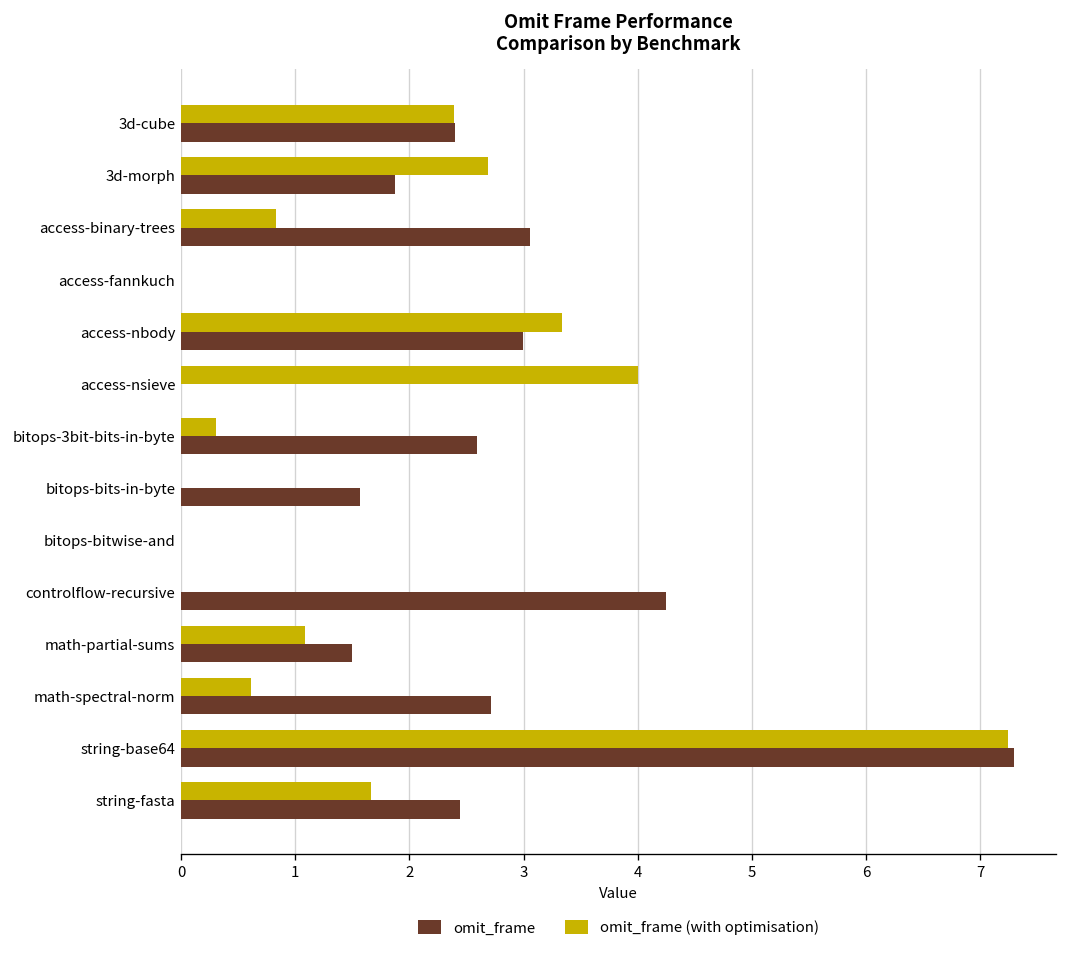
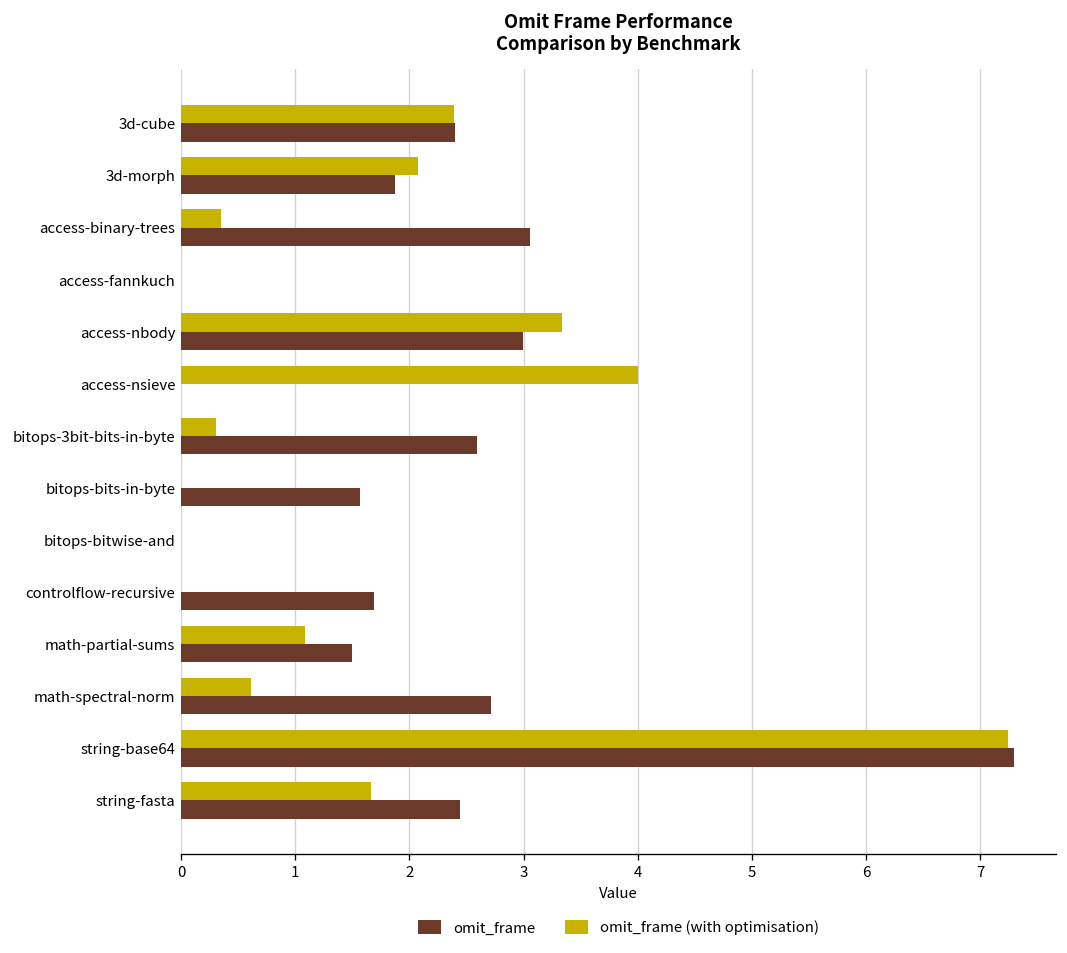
omit_frame (with optimisation), 3d-morph: 2.7 -> 2.1
omit_frame (with optimisation), access-binary-trees: 0.8 -> 0.4
omit_frame, controlflow-recursive: 4.3 -> 1.7
